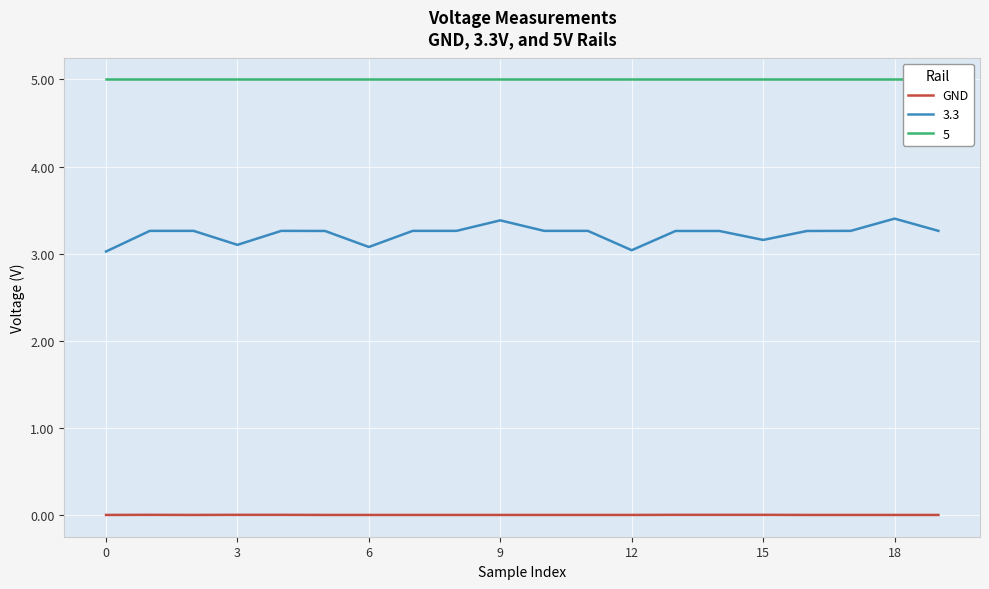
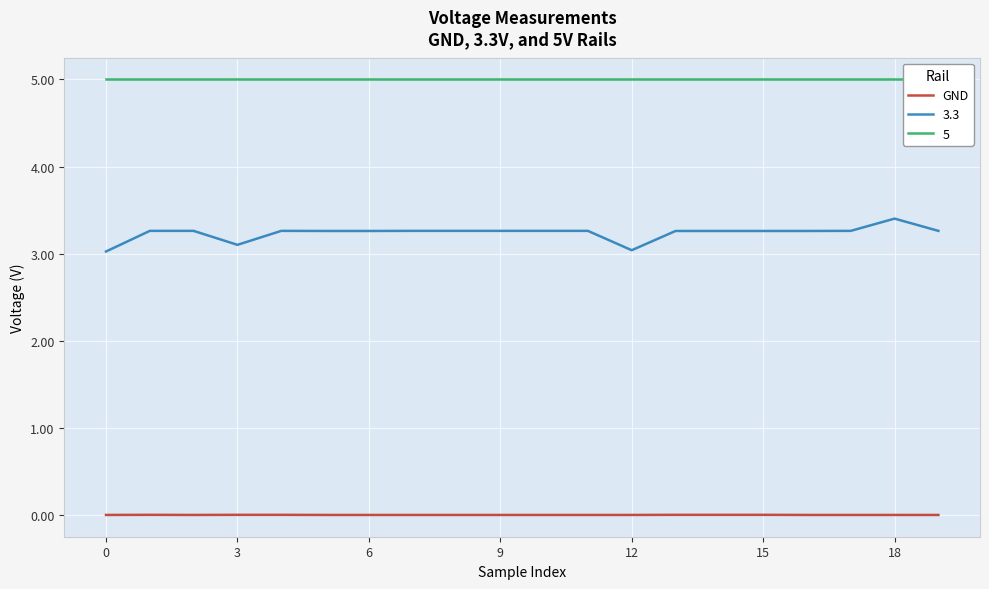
3.3, 6: 3.1 -> 3.3
3.3, 9: 3.4 -> 3.3
3.3, 15: 3.2 -> 3.3
